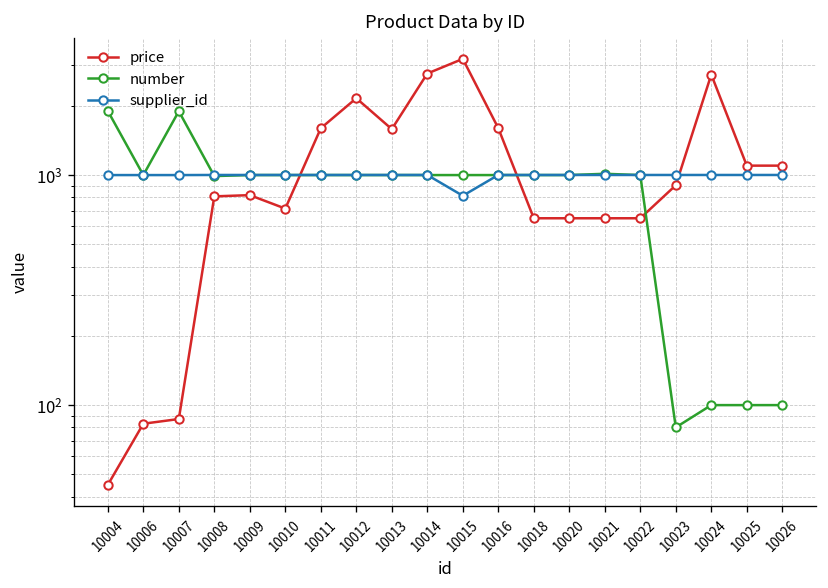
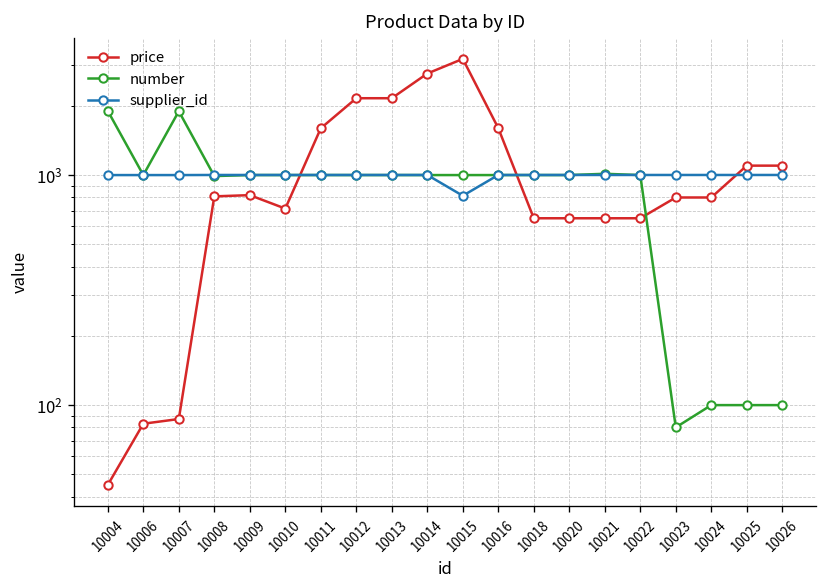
price, 10013: 1600 -> 2200
price, 10023: 900 -> 800
price, 10024: 2700 -> 800
